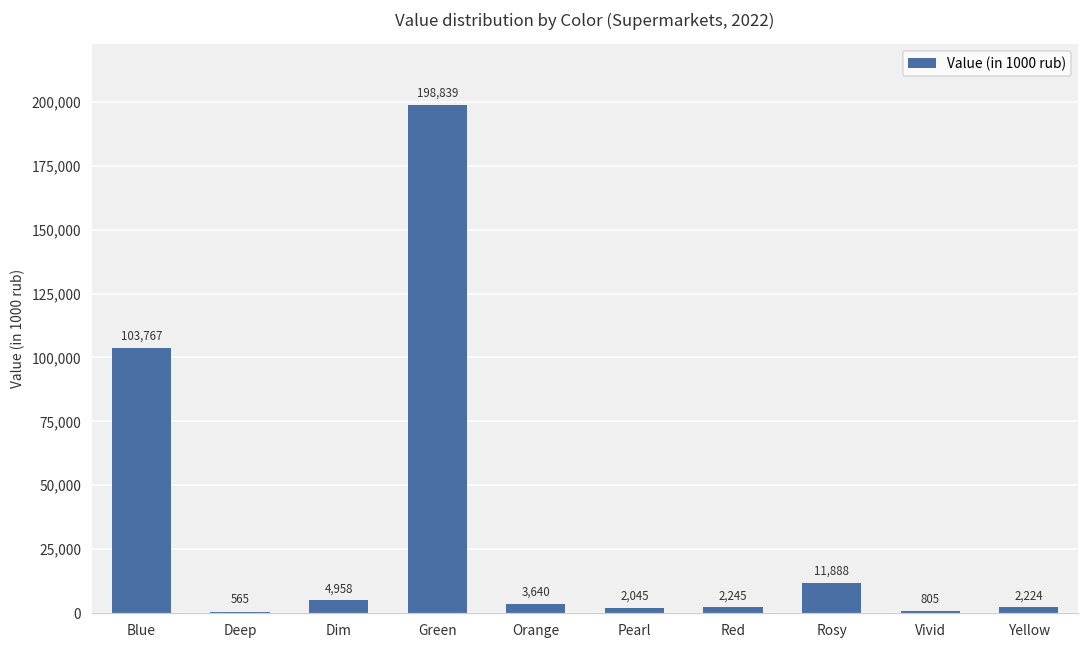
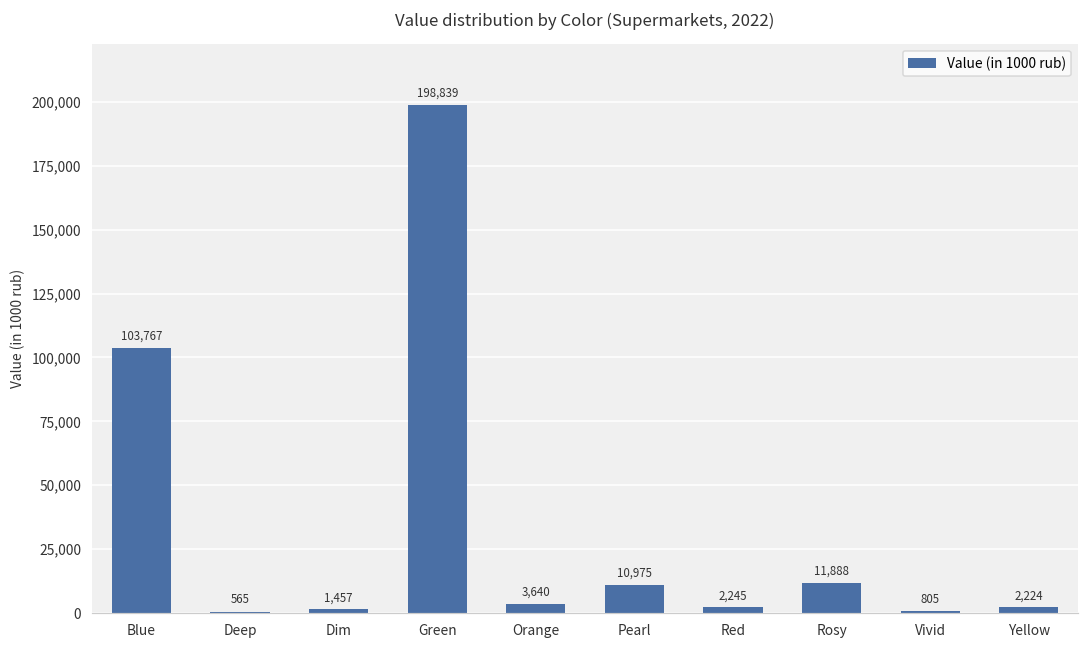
Dim: 4,958 -> 1,457
Pearl: 2,045 -> 10,975
